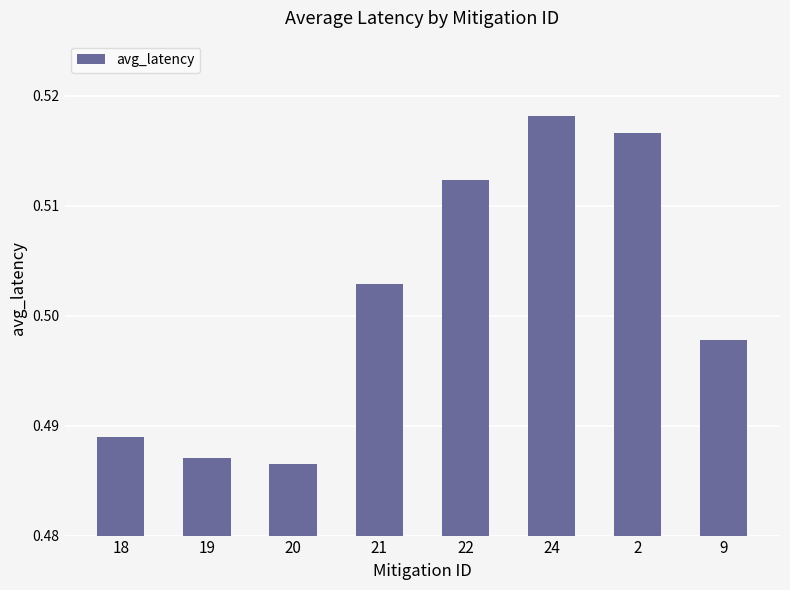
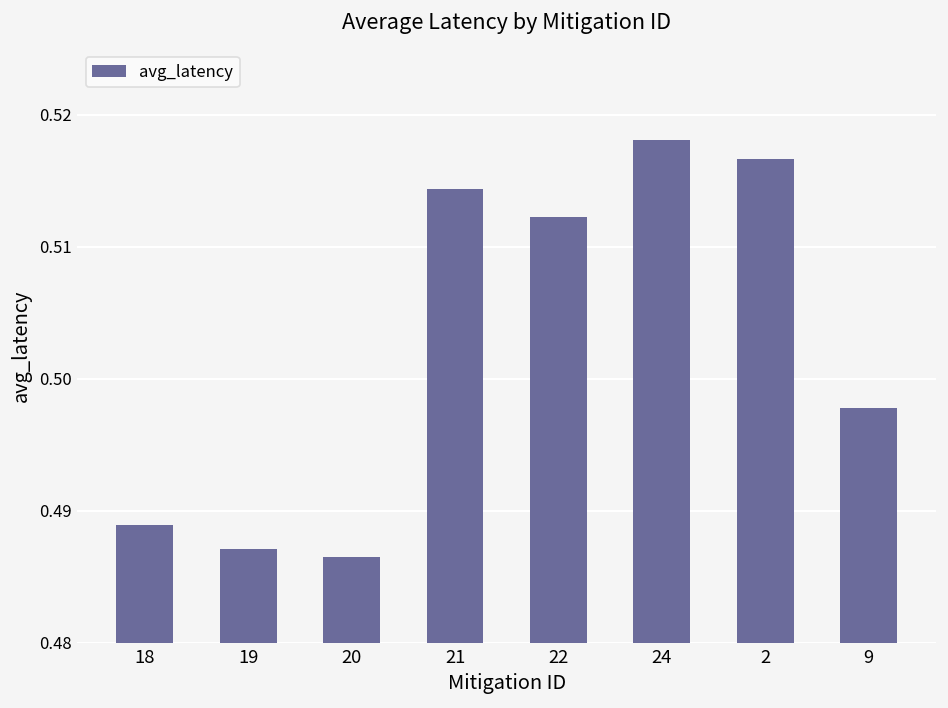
21: 0.5029 -> 0.5144
